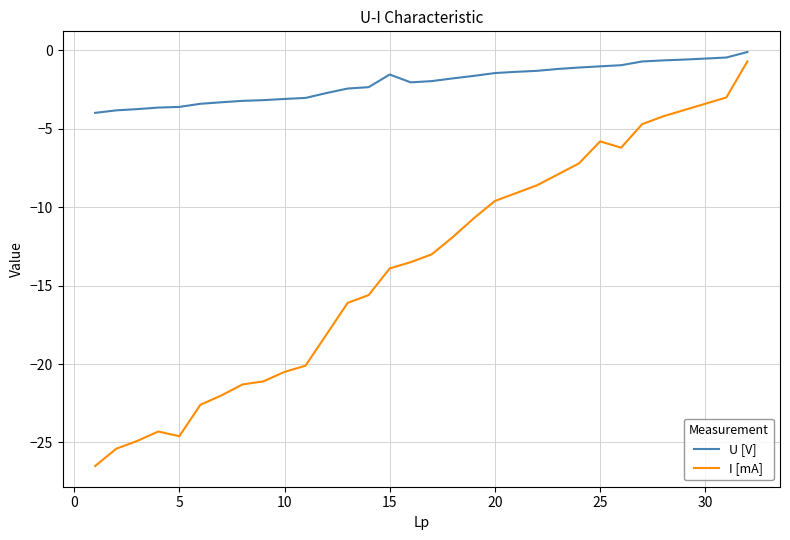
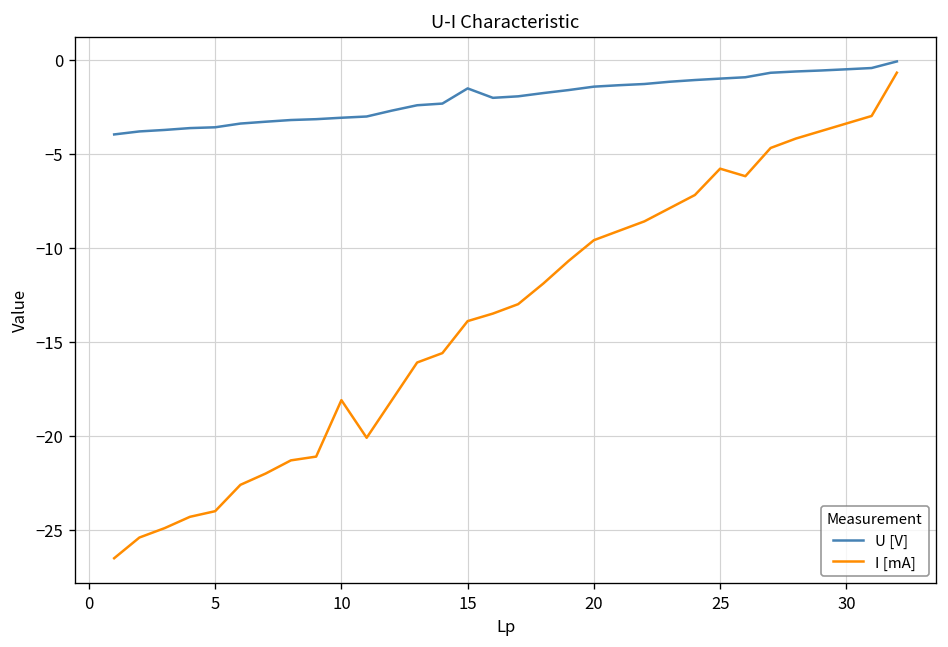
I [mA], 5: -24.6 -> -24.0
I [mA], 10: -20.5 -> -18.1
